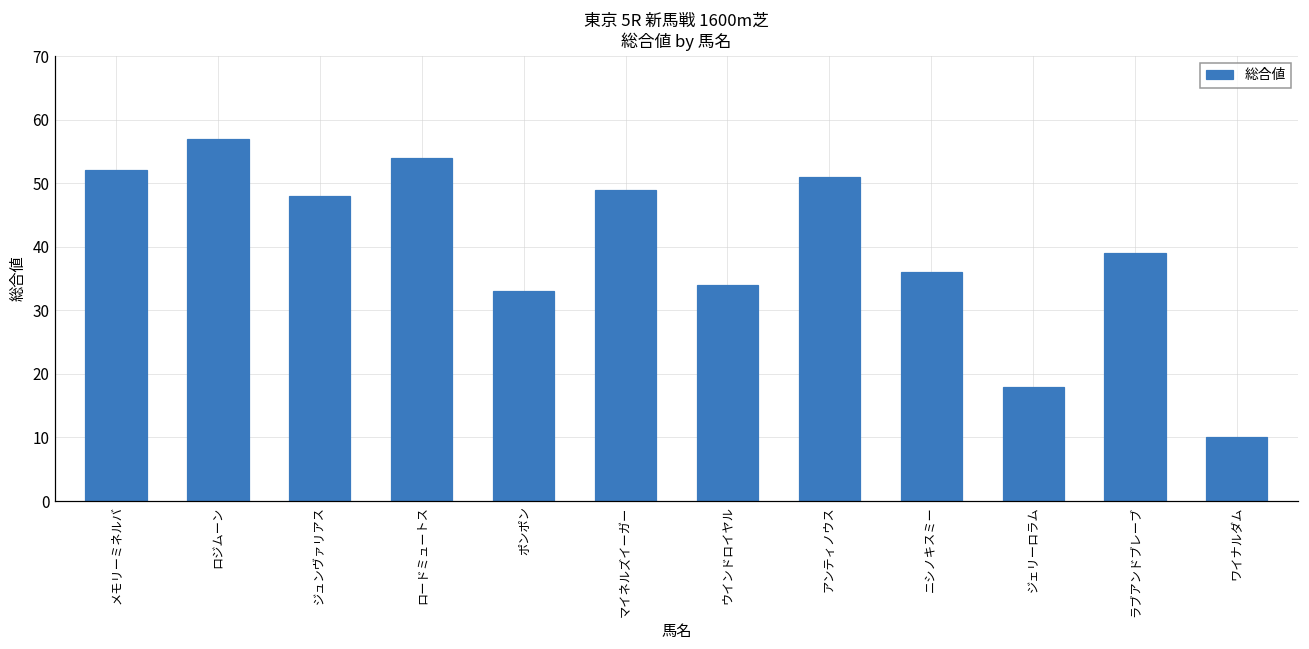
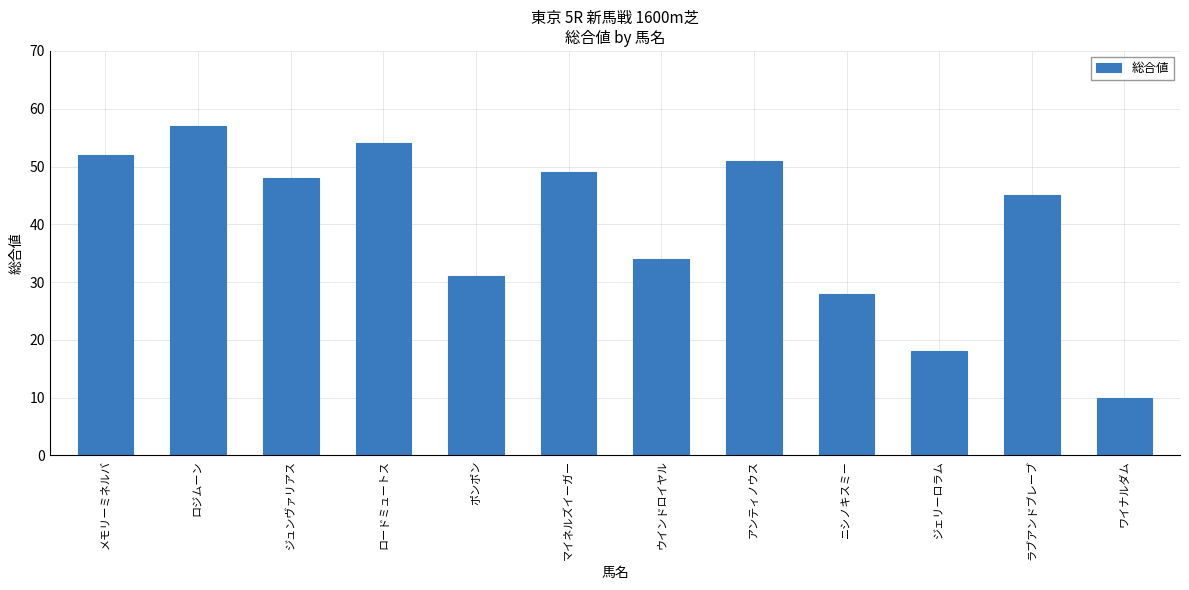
ポンポン: 33 -> 31
ニシノキスミー: 36 -> 28
ラブアンドブレーブ: 39 -> 45
